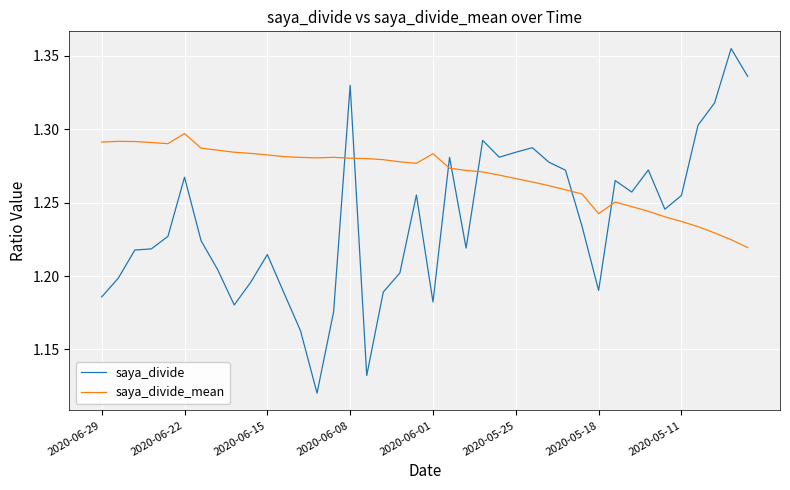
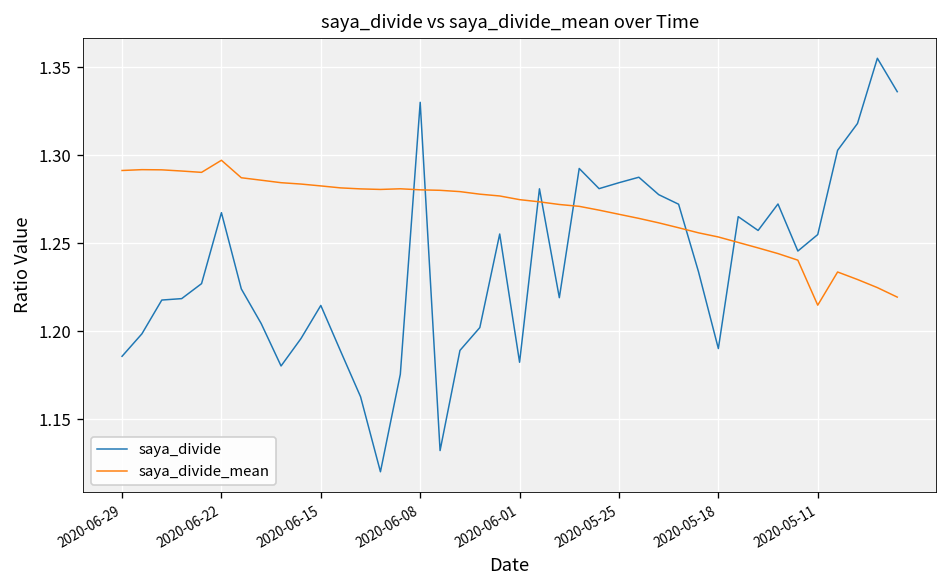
saya_divide_mean, 2020-06-01: 1.283 -> 1.275
saya_divide_mean, 2020-05-18: 1.243 -> 1.254
saya_divide_mean, 2020-05-11: 1.237 -> 1.215
